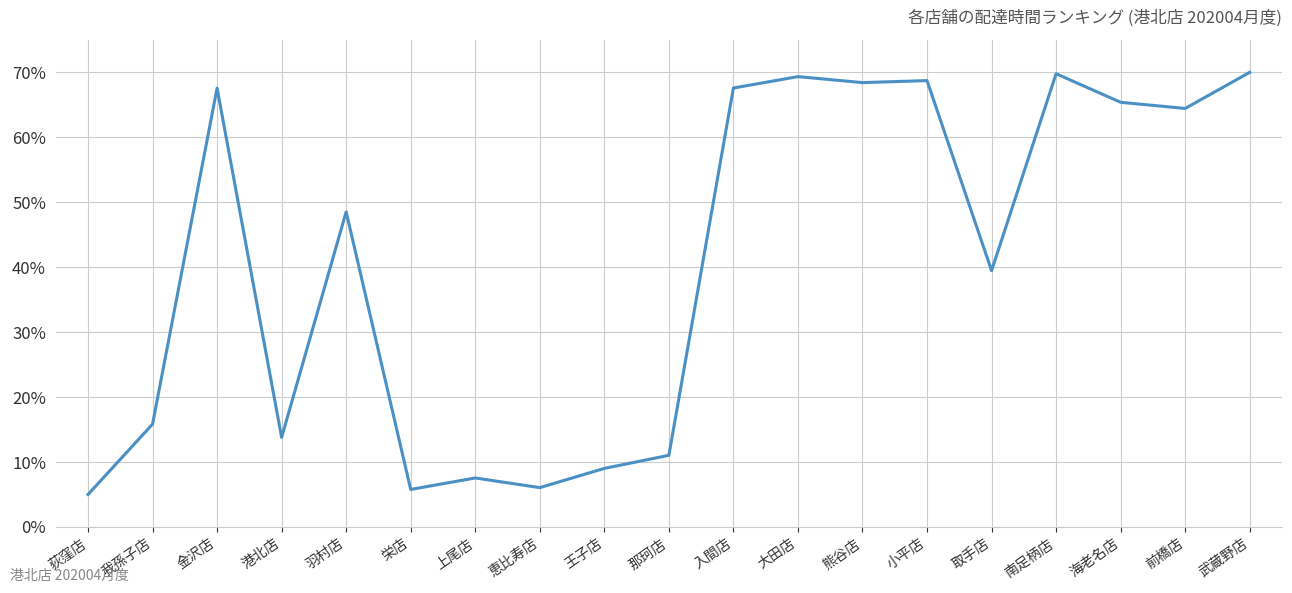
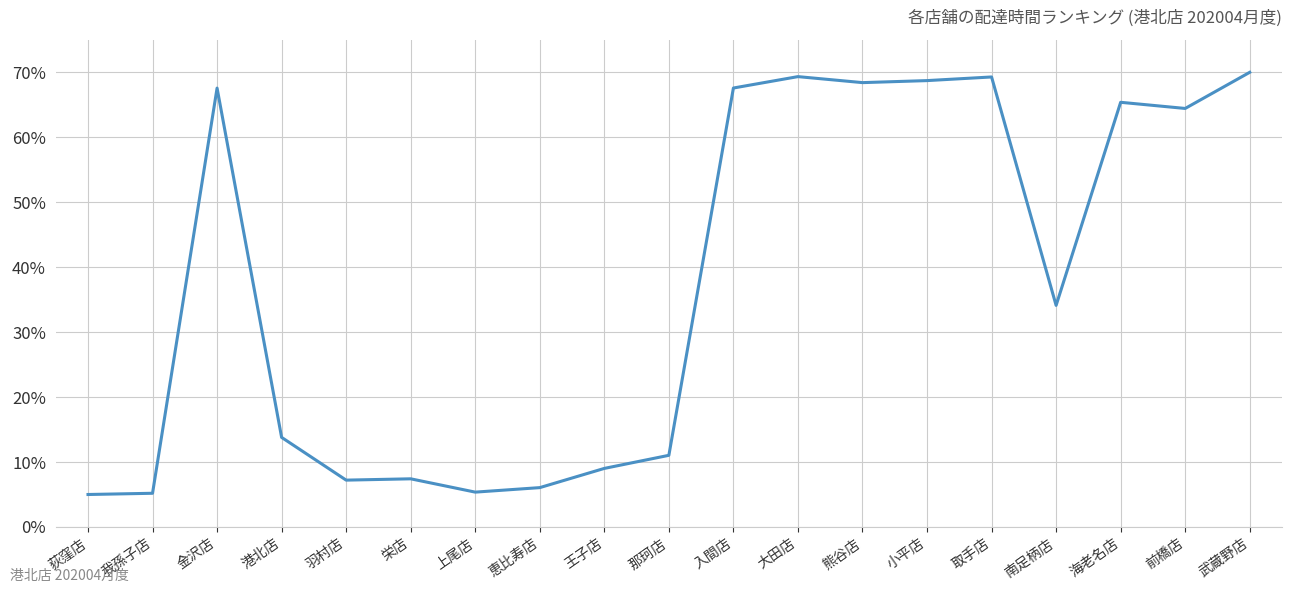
我孫子店: 16% -> 5%
羽村店: 49% -> 7%
栄店: 6% -> 7%
上尾店: 8% -> 5%
取手店: 39% -> 69%
南足柄店: 70% -> 34%
